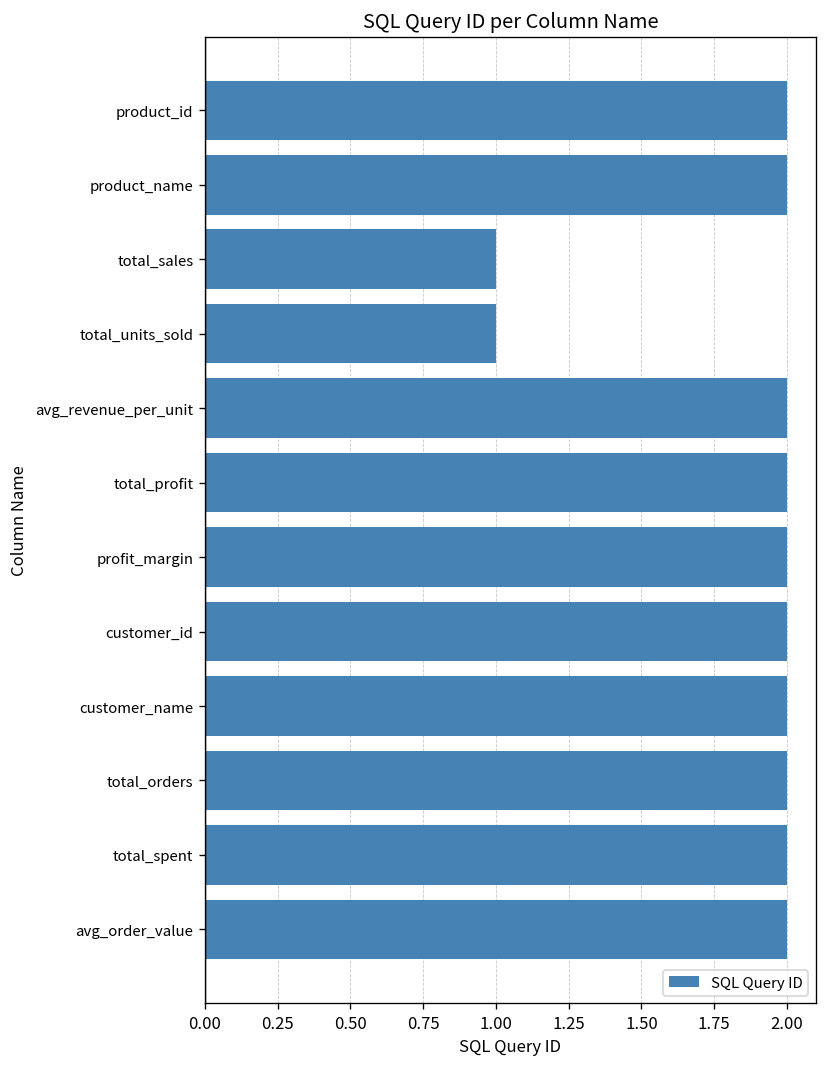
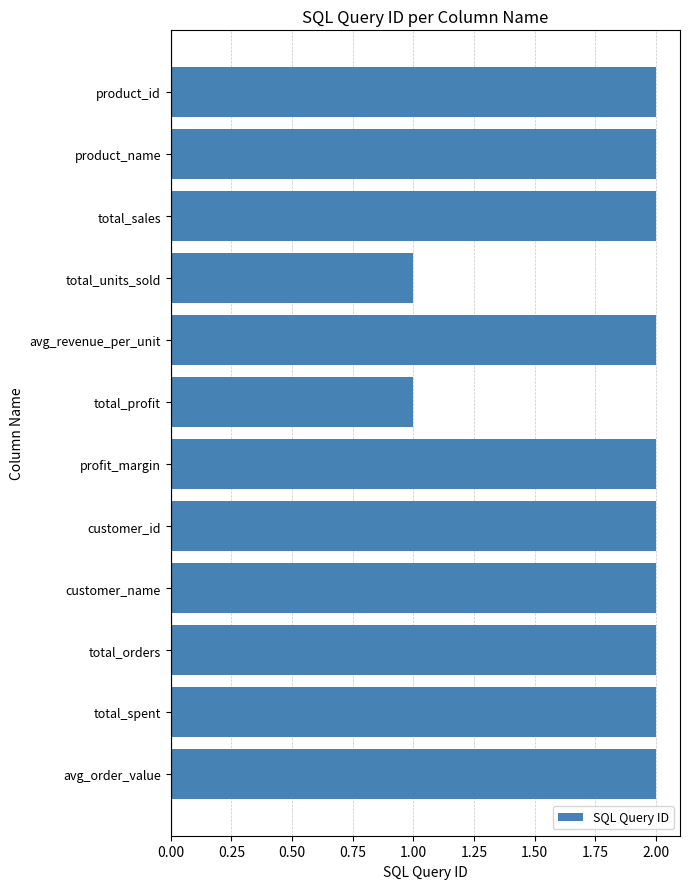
total_sales: 1 -> 2
total_profit: 2 -> 1
